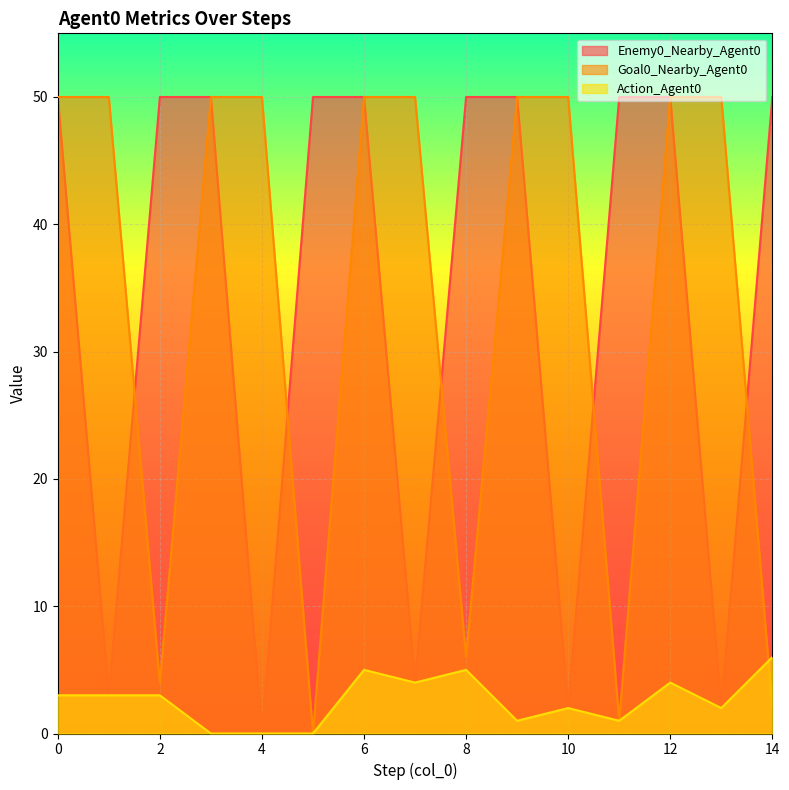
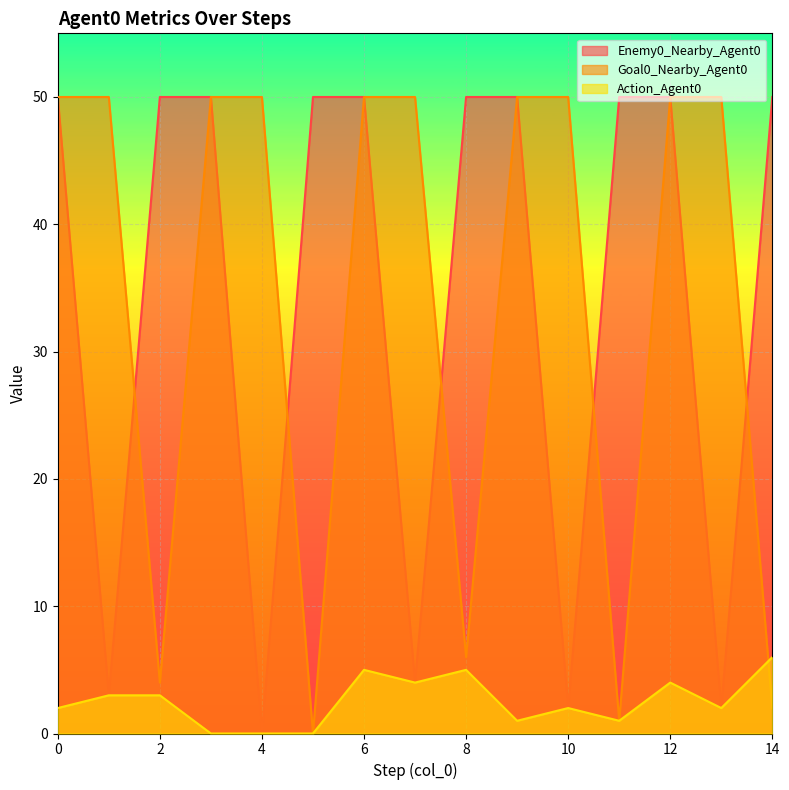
Action_Agent0, 0: 3 -> 2
